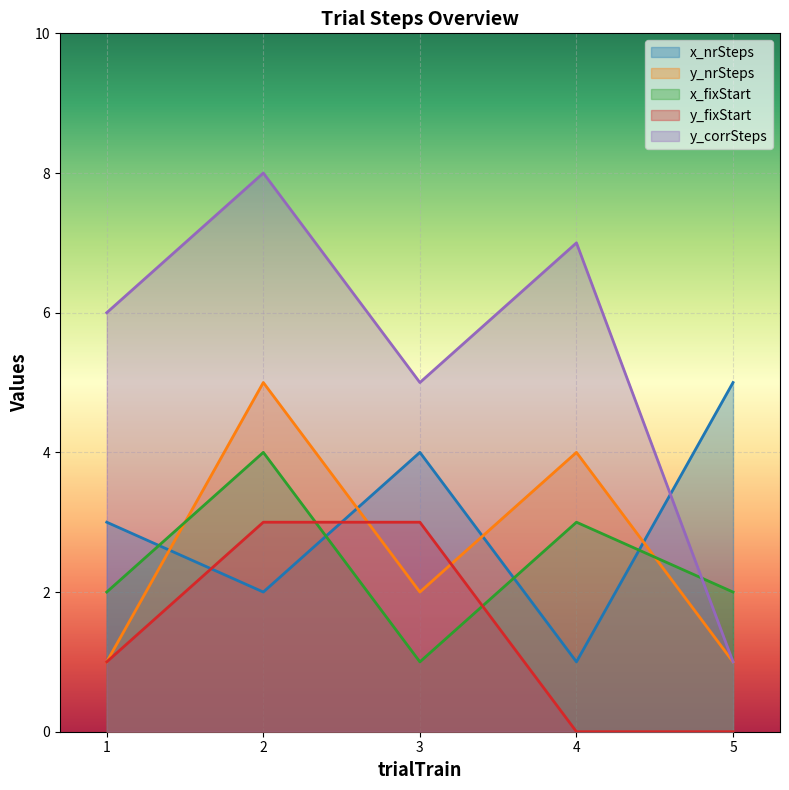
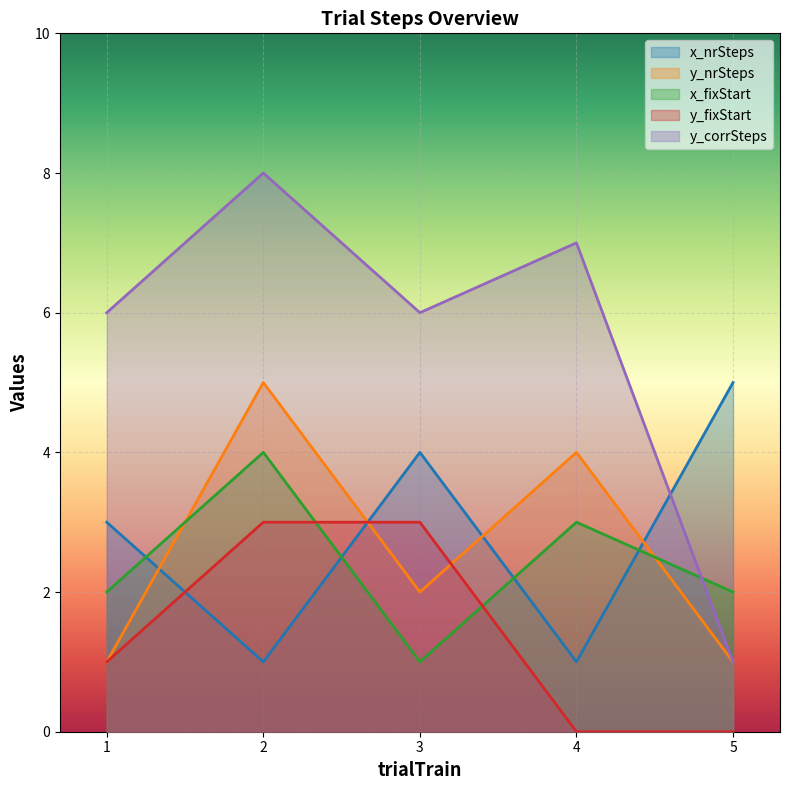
x_nrSteps, 2: 2 -> 1
y_corrSteps, 3: 5 -> 6
